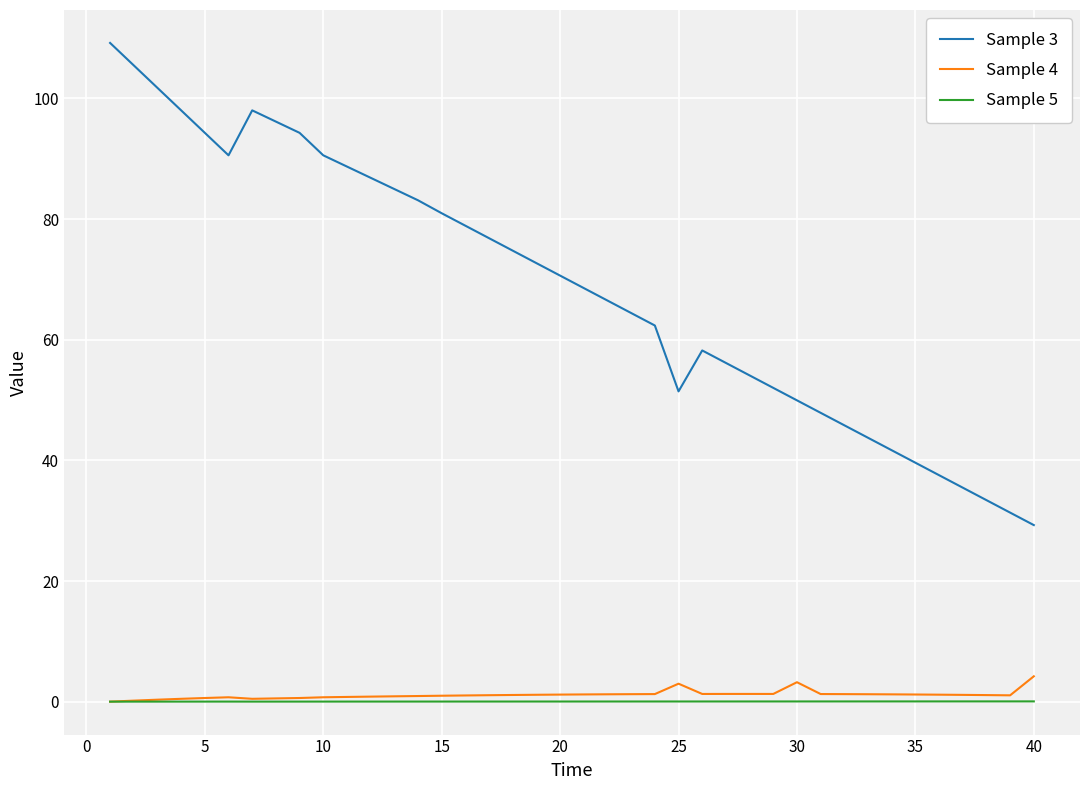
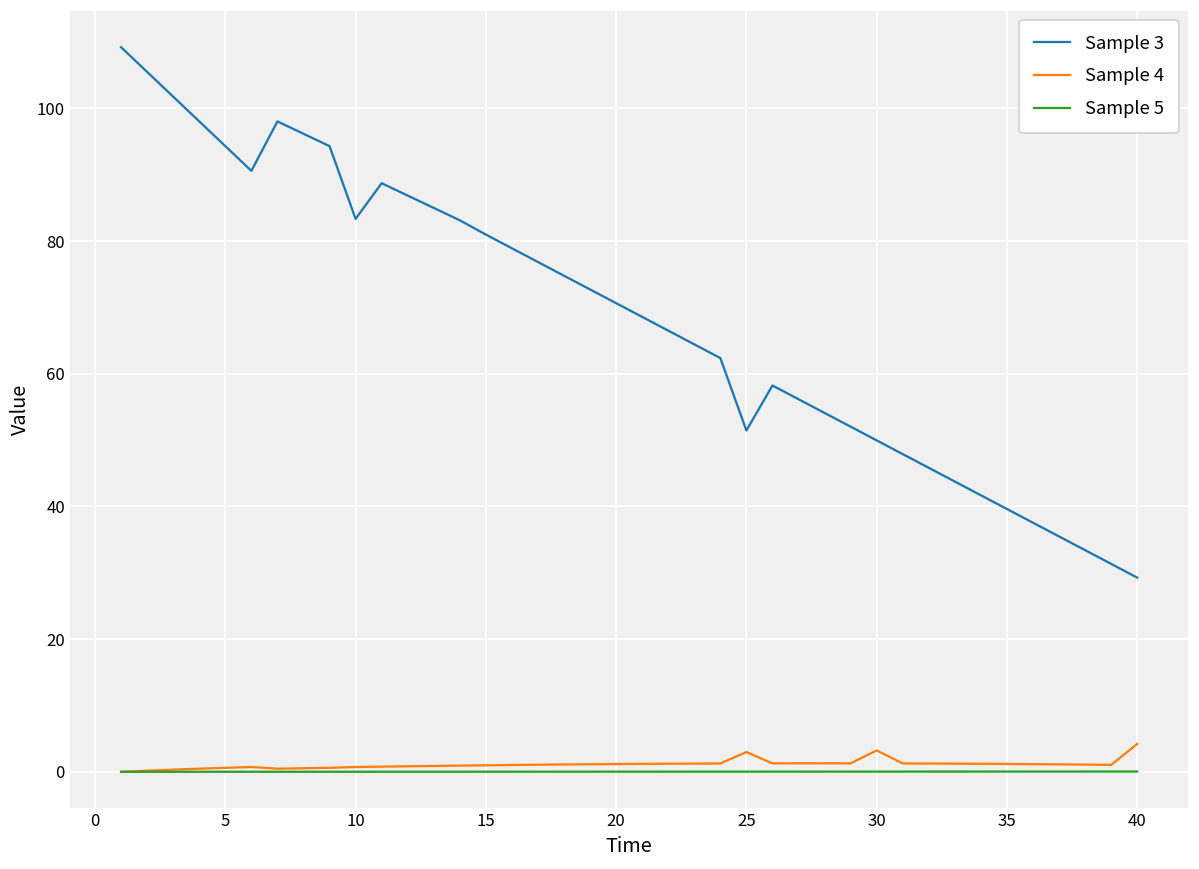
Sample 3, 10: 91 -> 83
